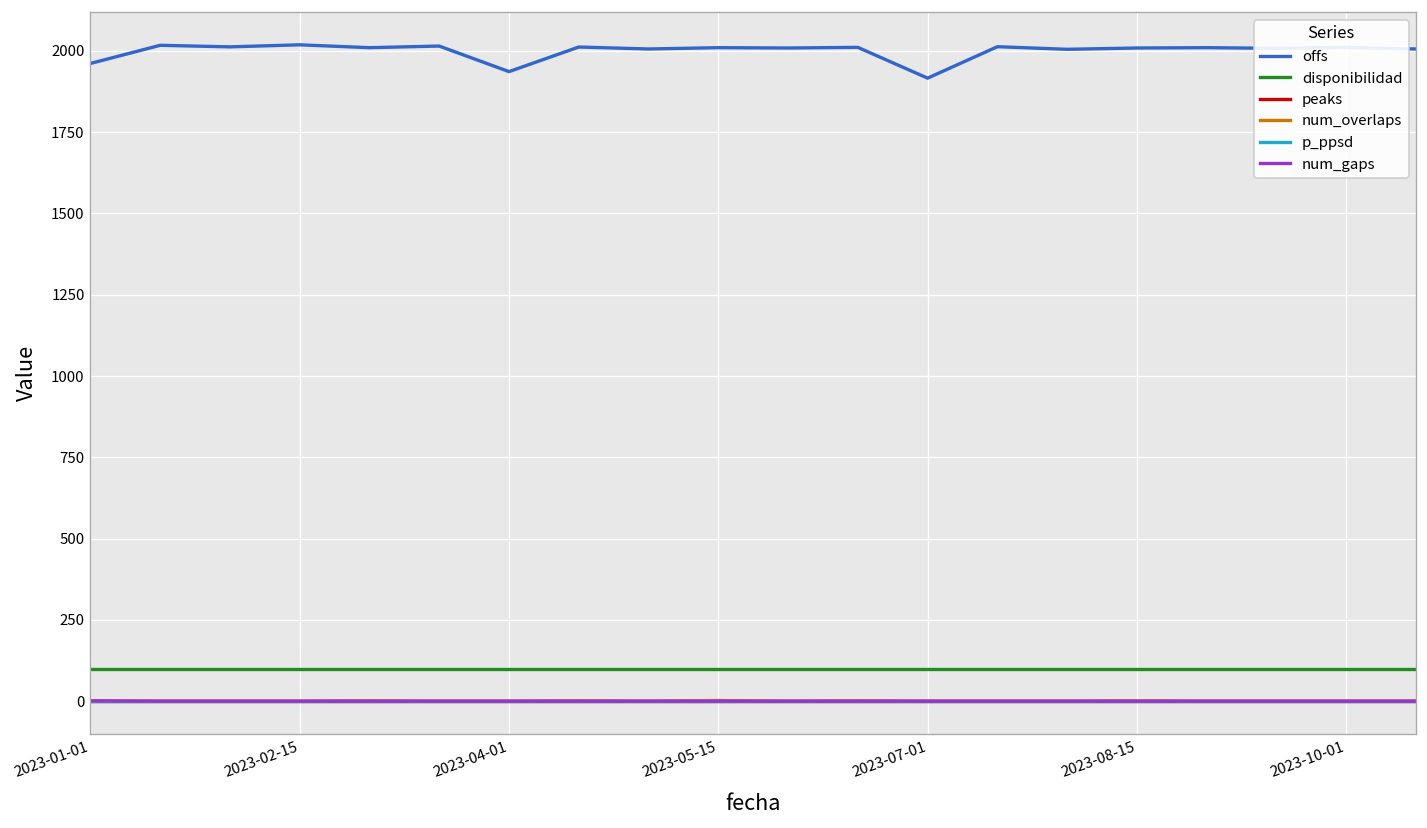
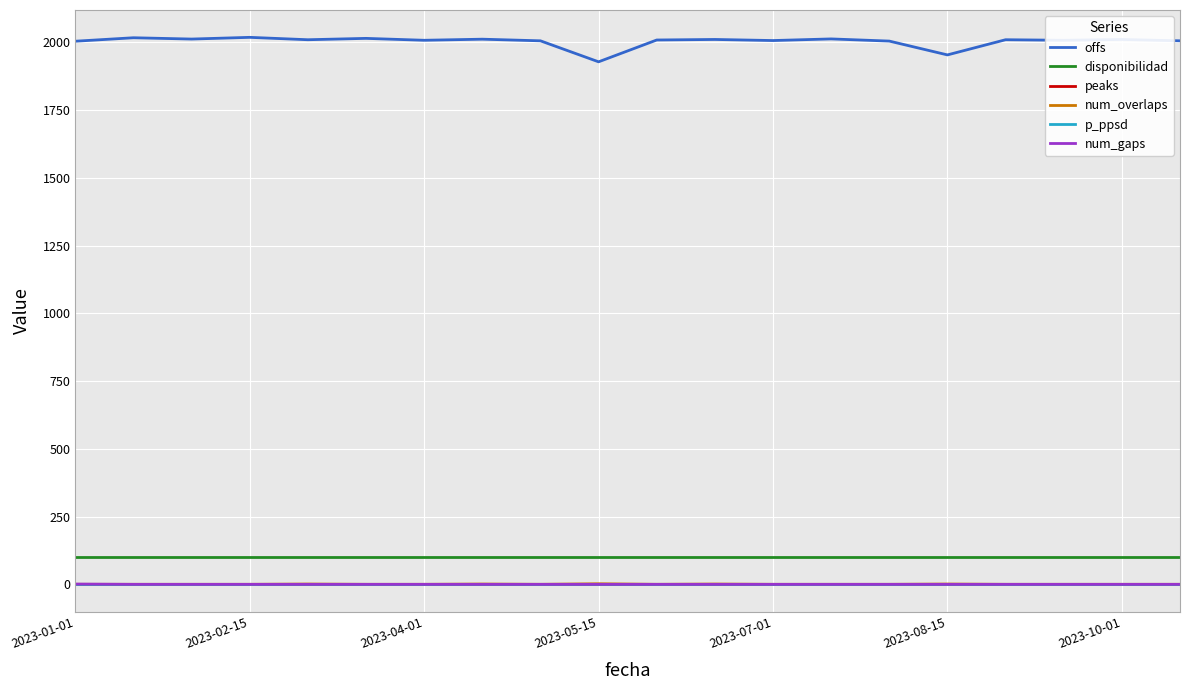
offs, 2023-01-01: 1960 -> 2000
offs, 2023-04-01: 1940 -> 2010
offs, 2023-05-15: 2010 -> 1930
offs, 2023-07-01: 1920 -> 2010
offs, 2023-08-15: 2010 -> 1950
